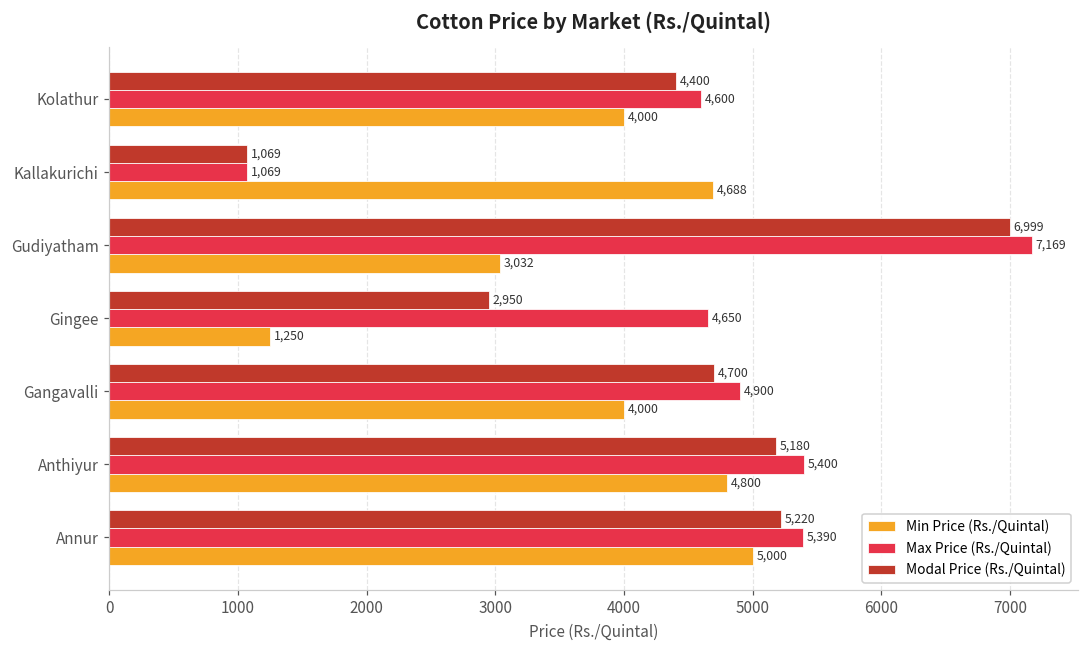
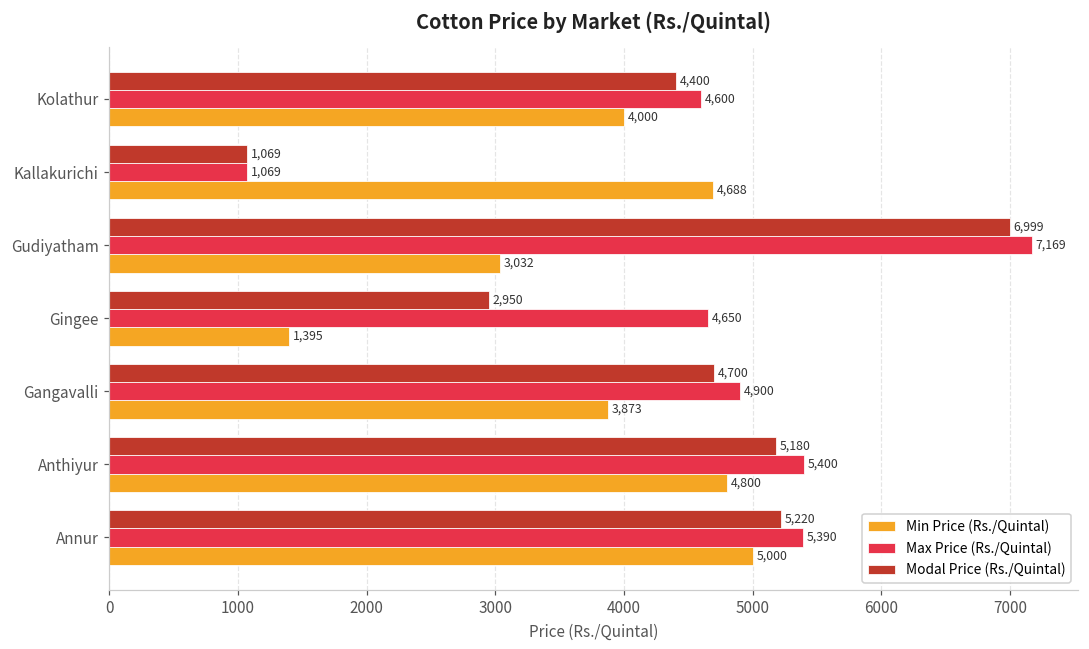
Min Price (Rs./Quintal), Gingee: 1,250 -> 1,395
Min Price (Rs./Quintal), Gangavalli: 4,000 -> 3,873
